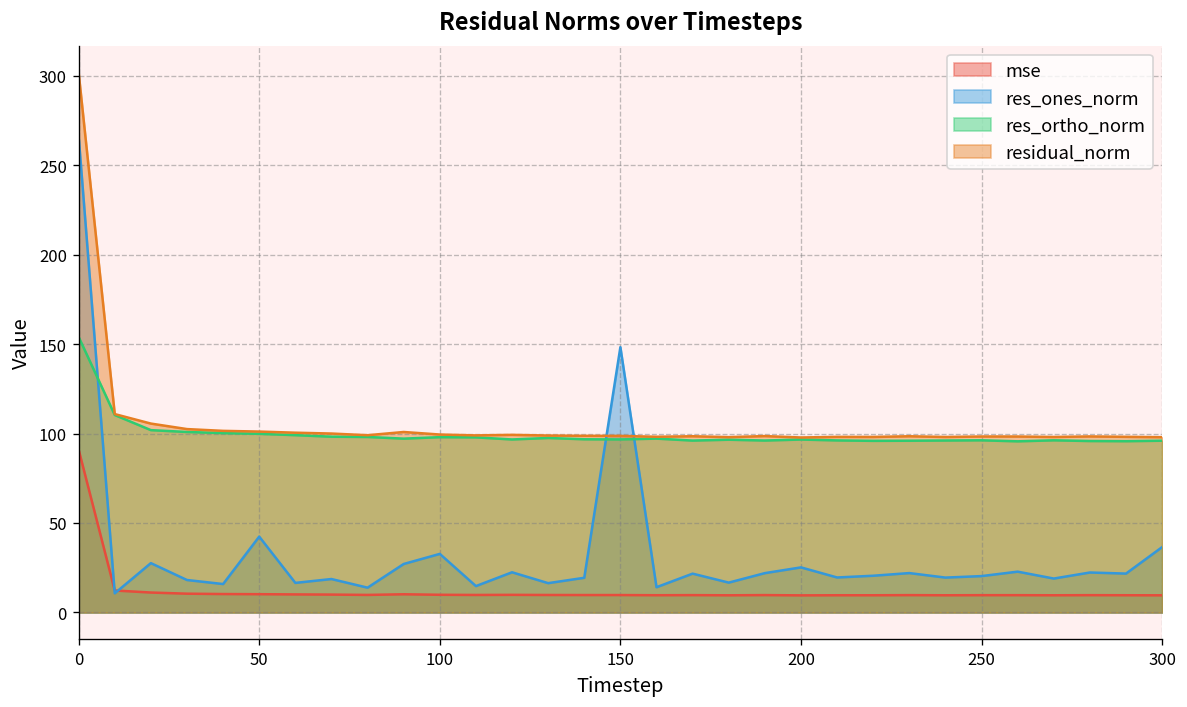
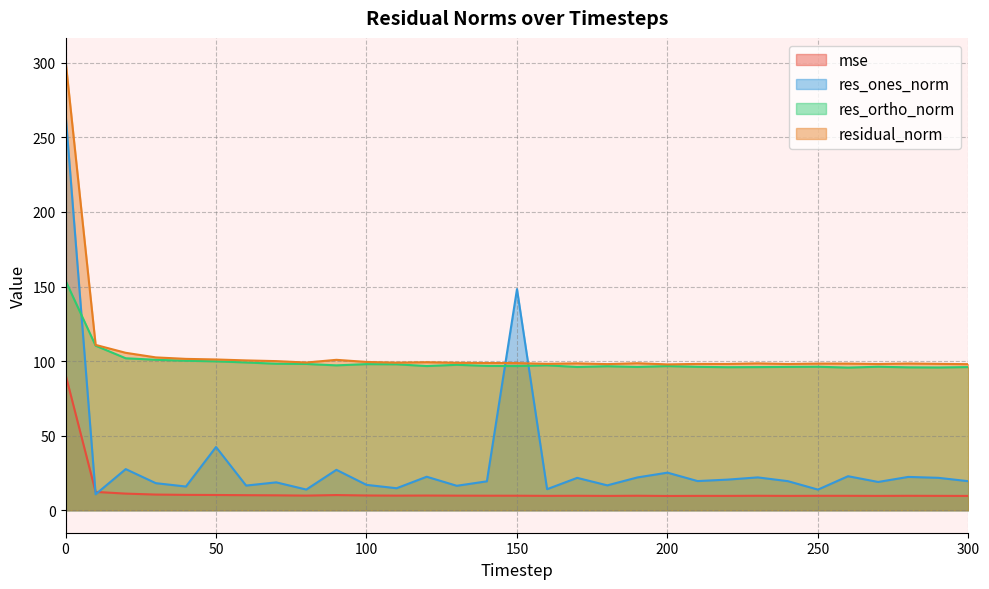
res_ones_norm, 100: 33 -> 17
res_ones_norm, 250: 20 -> 14
res_ones_norm, 300: 37 -> 19
